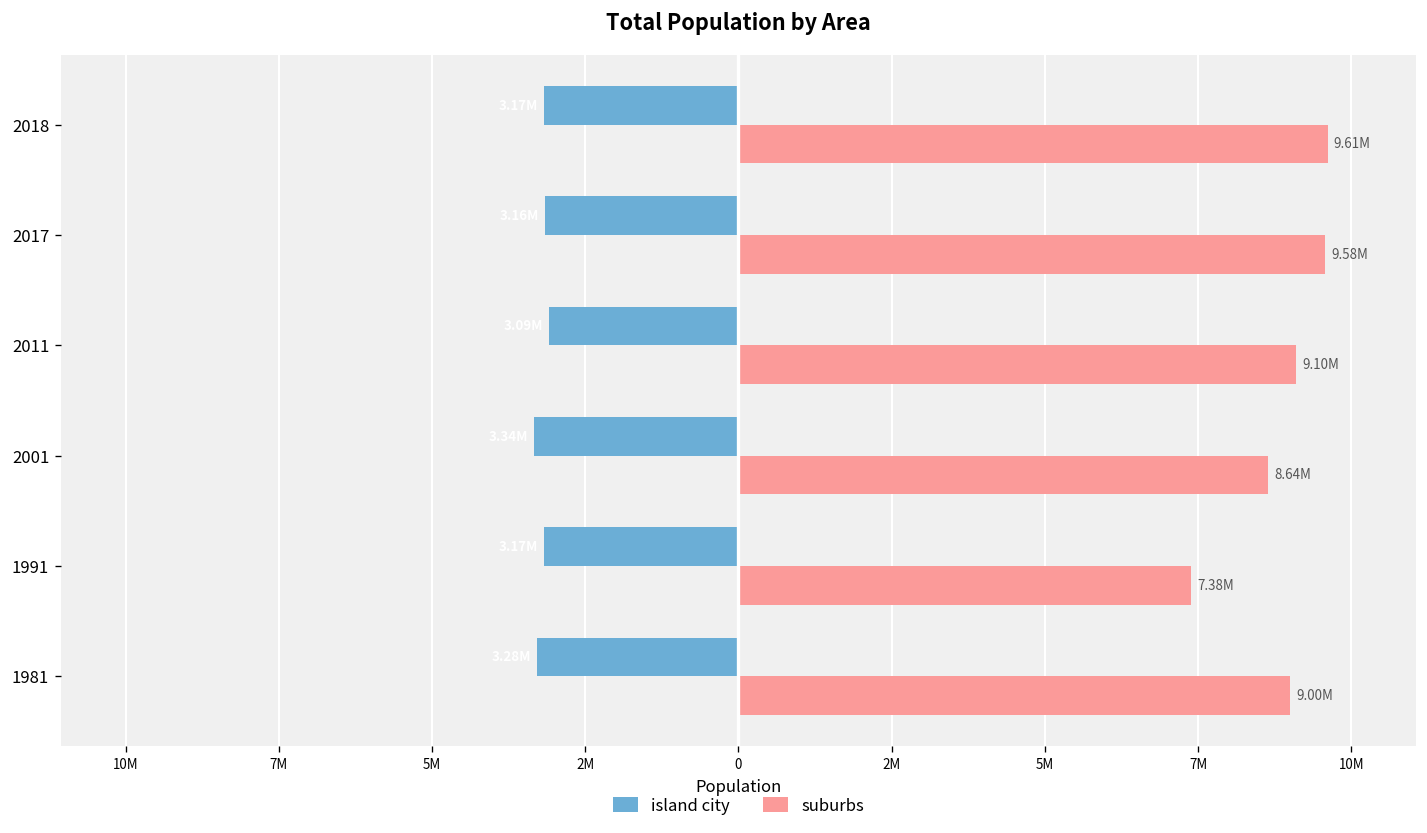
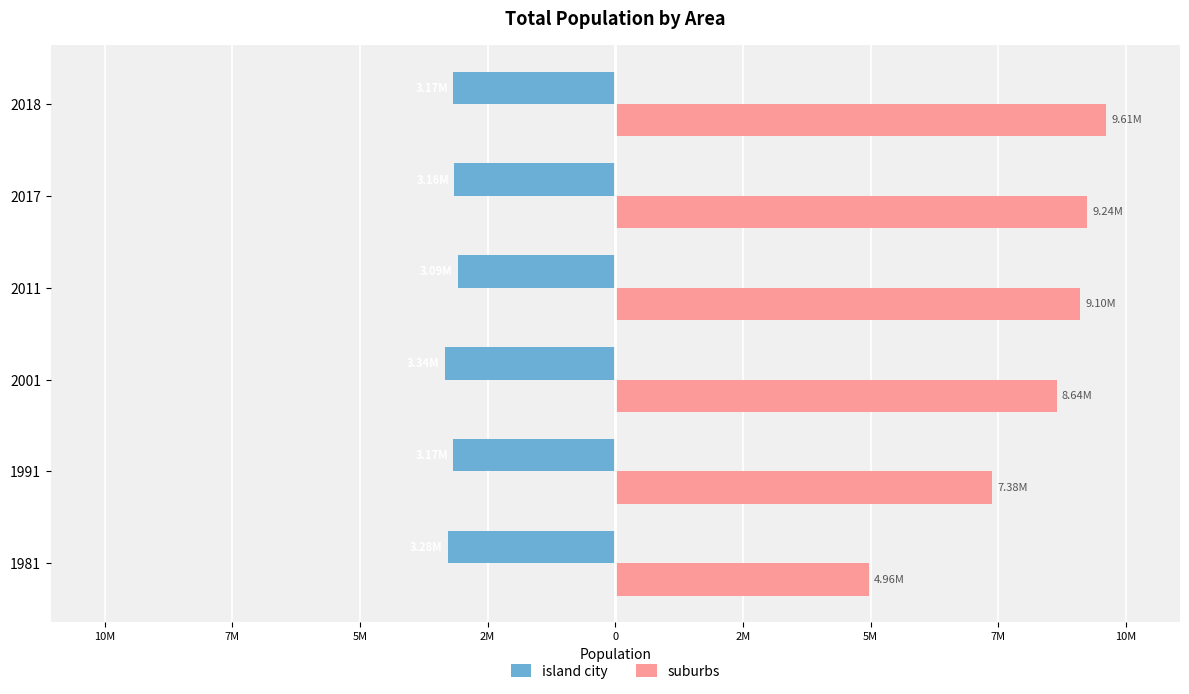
suburbs, 2017: 9.58M -> 9.24M
suburbs, 1981: 9.00M -> 4.96M
